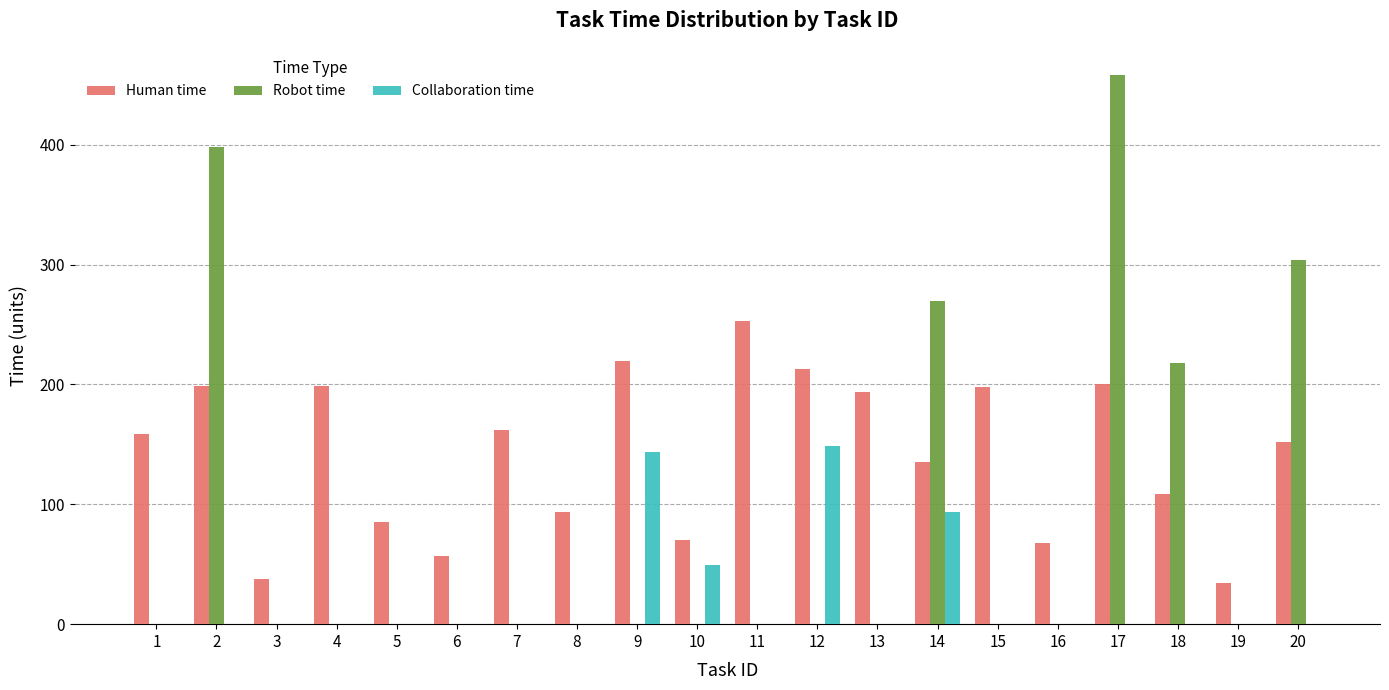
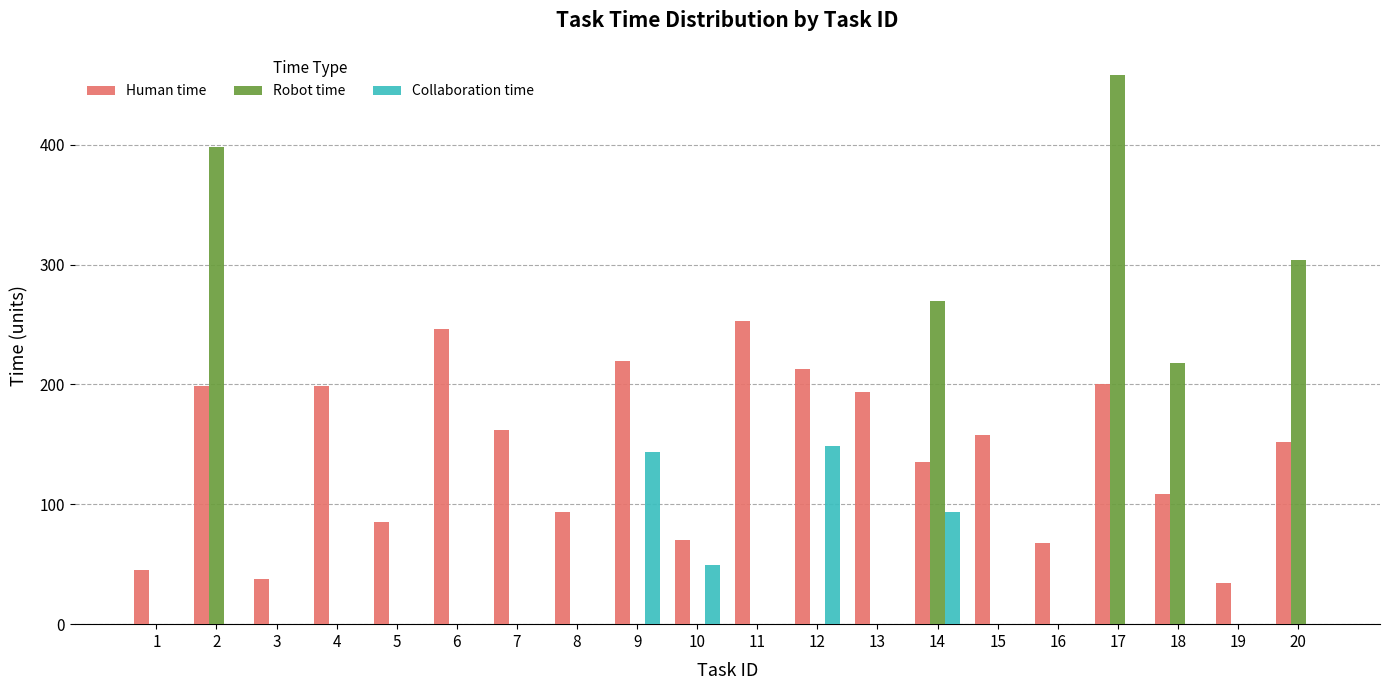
Human time, 1: 159 -> 45
Human time, 6: 57 -> 246
Human time, 15: 198 -> 158
